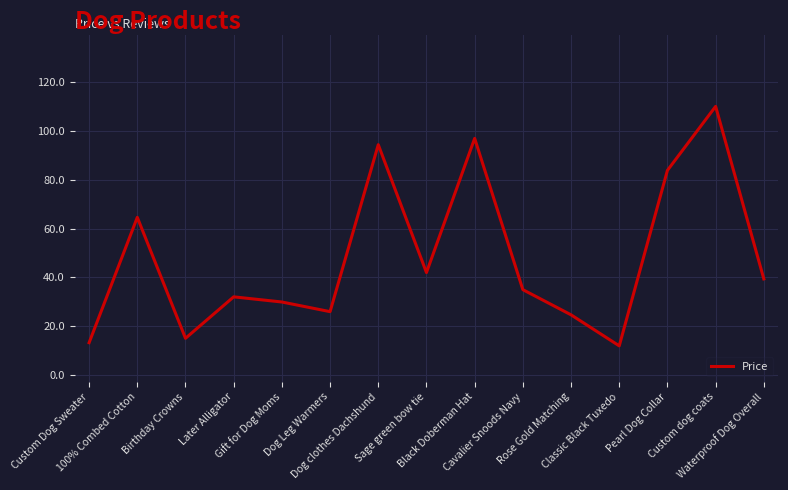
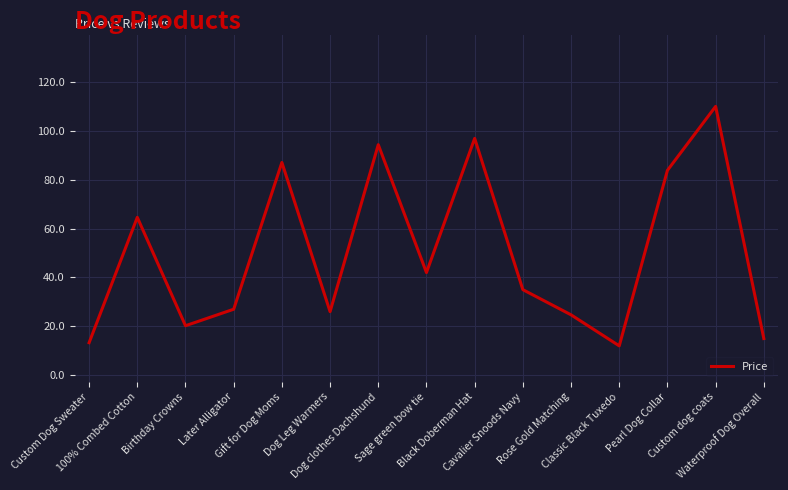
Birthday Crowns: 15 -> 20
Later Alligator: 32 -> 27
Gift for Dog Moms: 30 -> 87
Waterproof Dog Overall: 39 -> 15
